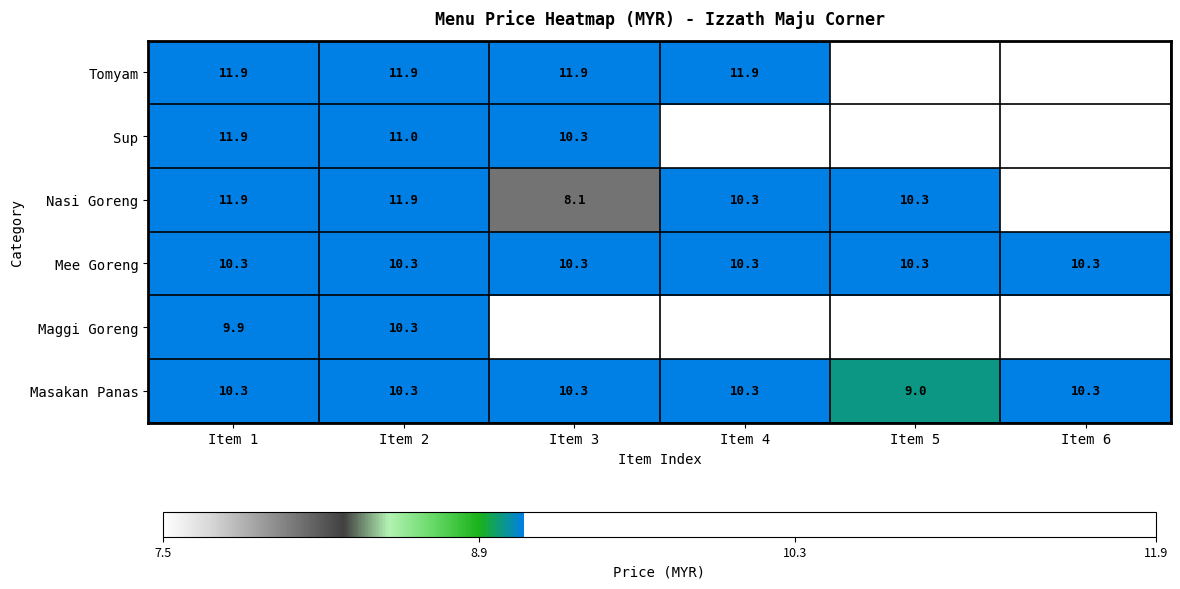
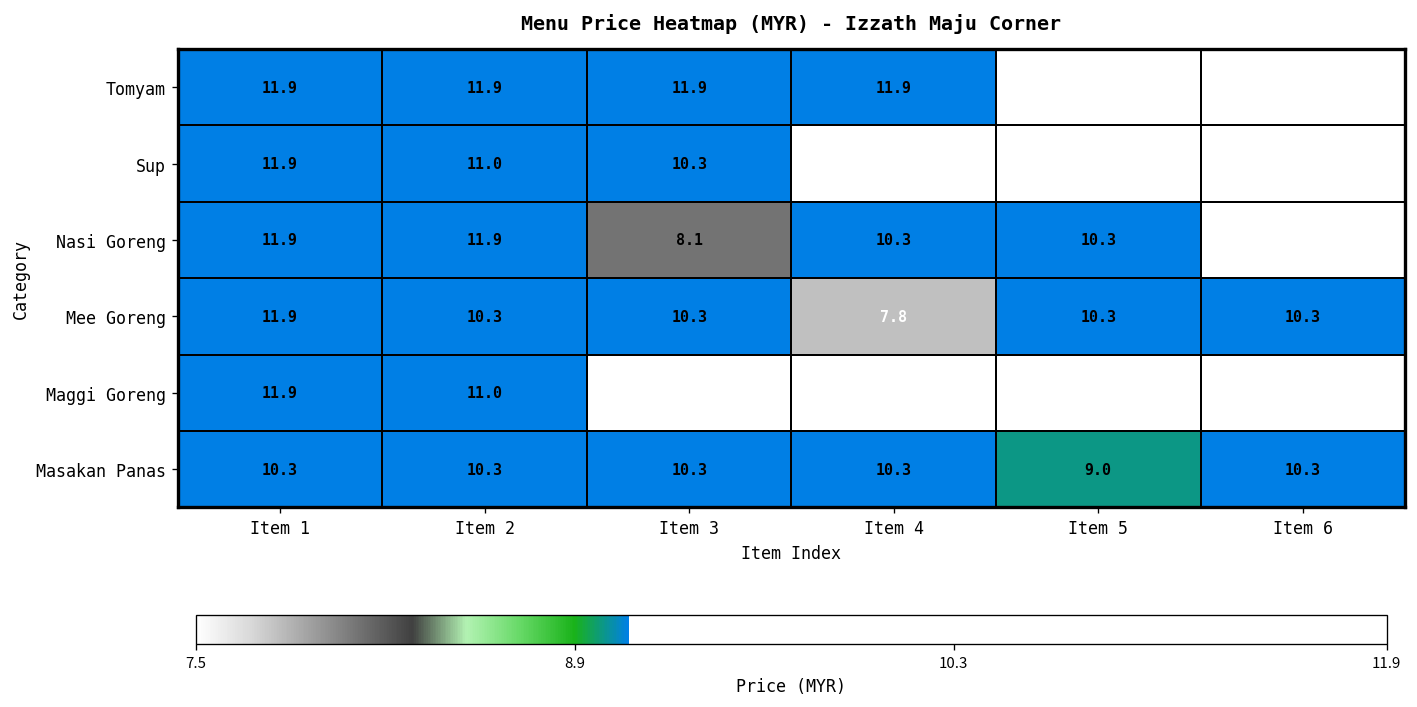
Mee Goreng, Item 1: 10.3 -> 11.9
Mee Goreng, Item 4: 10.3 -> 7.8
Maggi Goreng, Item 1: 9.9 -> 11.9
Maggi Goreng, Item 2: 10.3 -> 11.0
